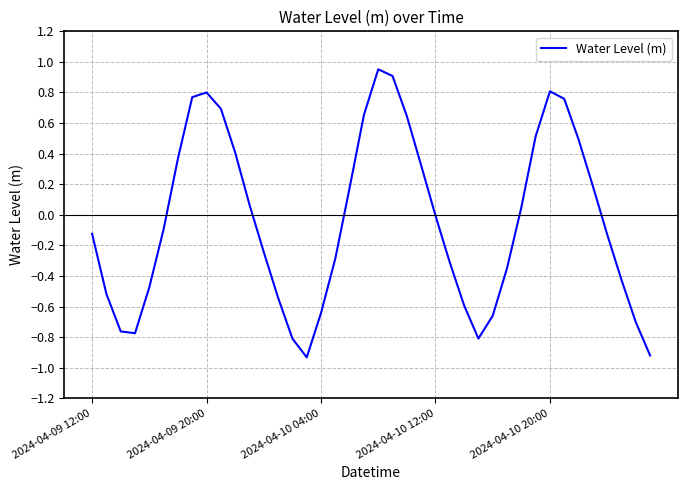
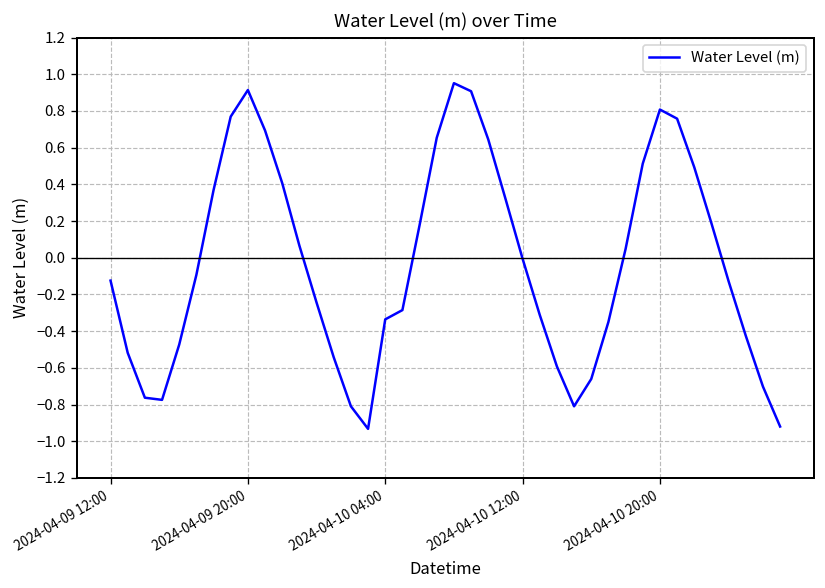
2024-04-09 20:00: 0.80 -> 0.91
2024-04-10 04:00: -0.64 -> -0.34
